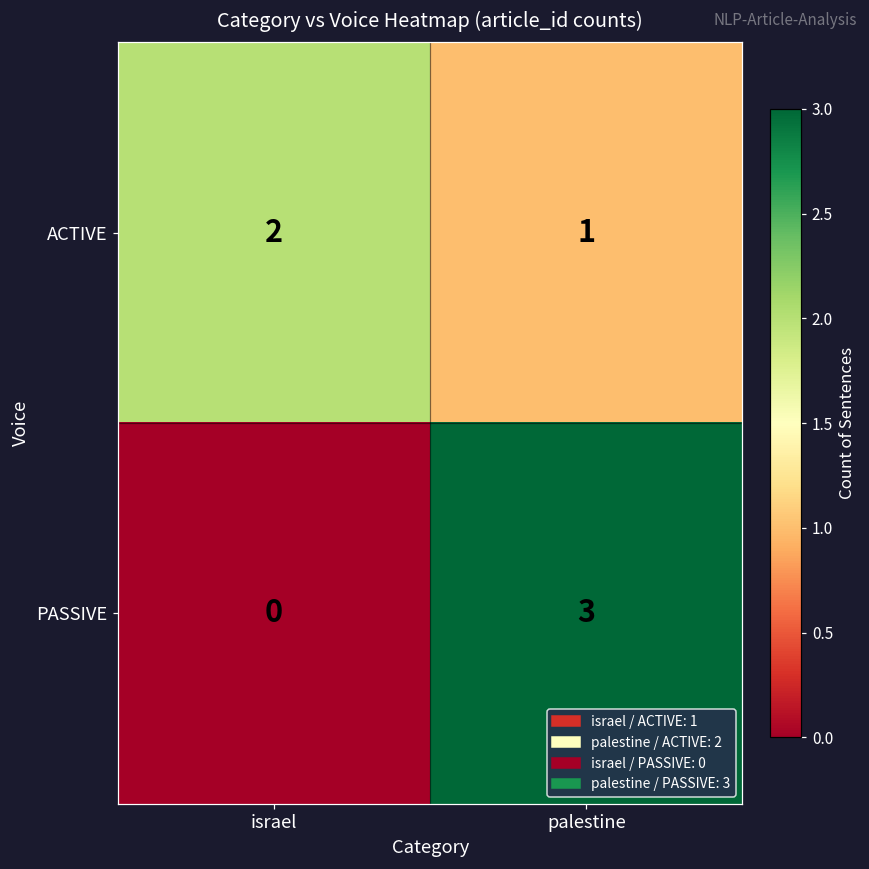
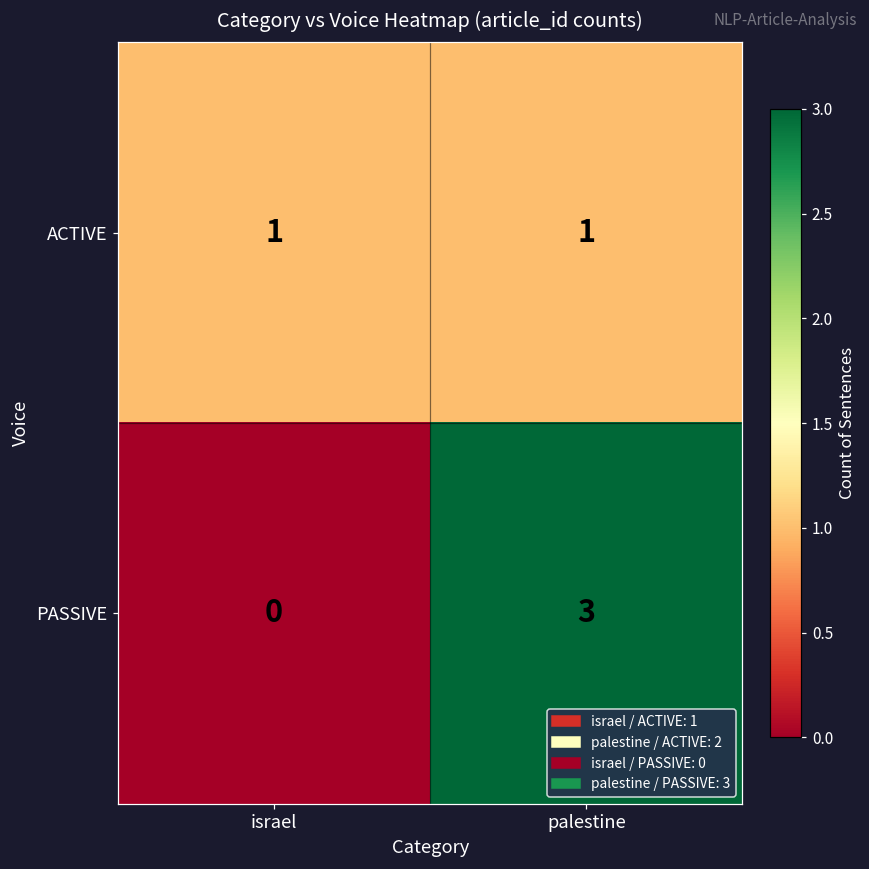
ACTIVE, israel: 2 -> 1
